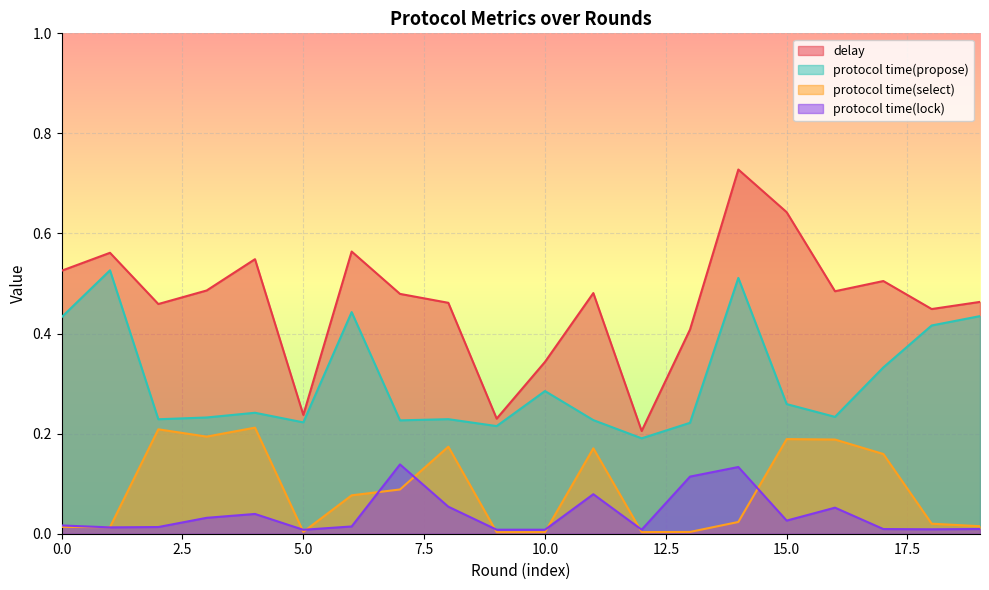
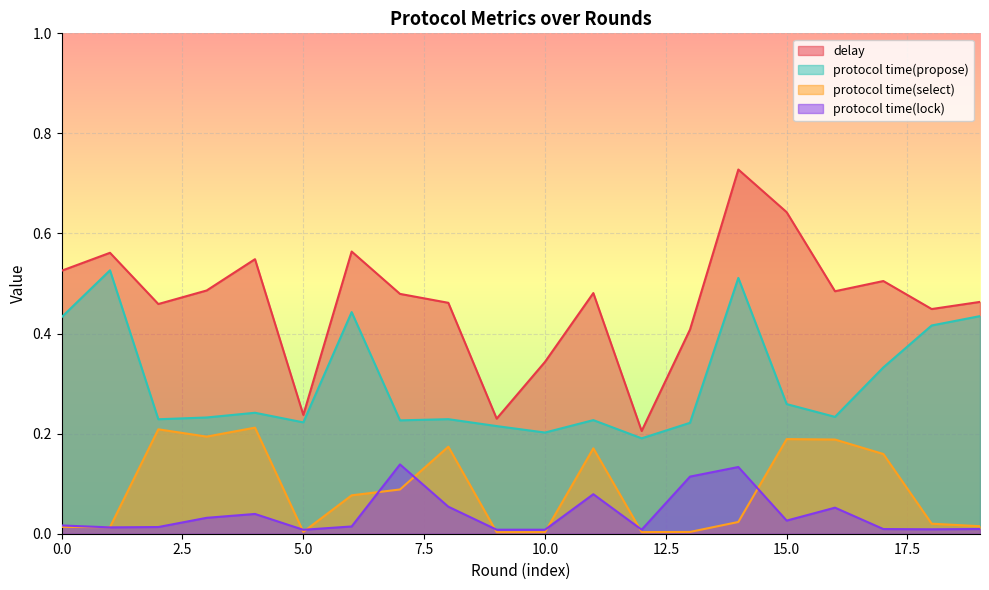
protocol time(propose), 10.0: 0.29 -> 0.20
